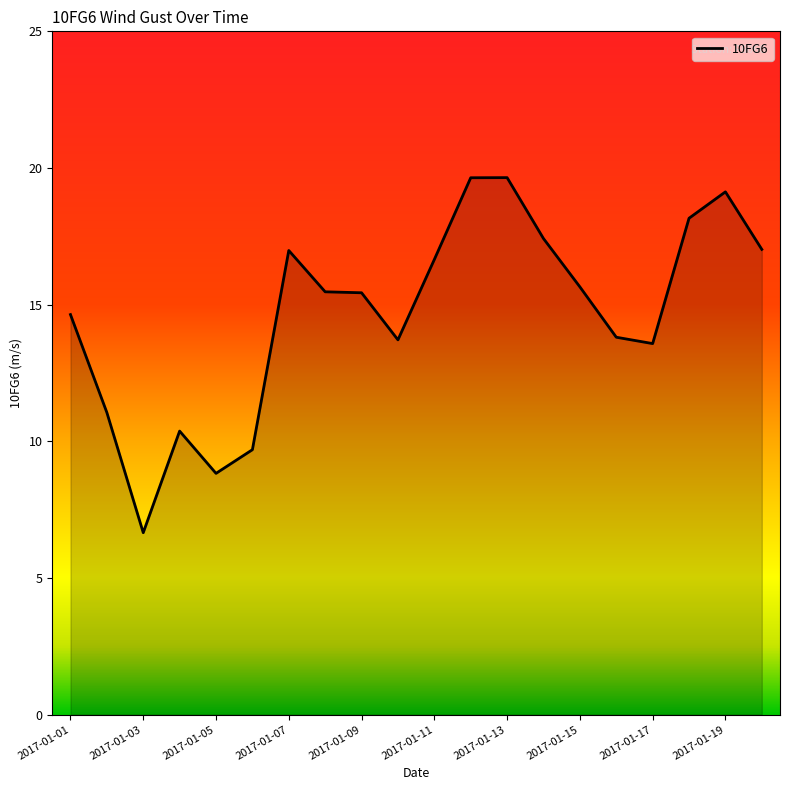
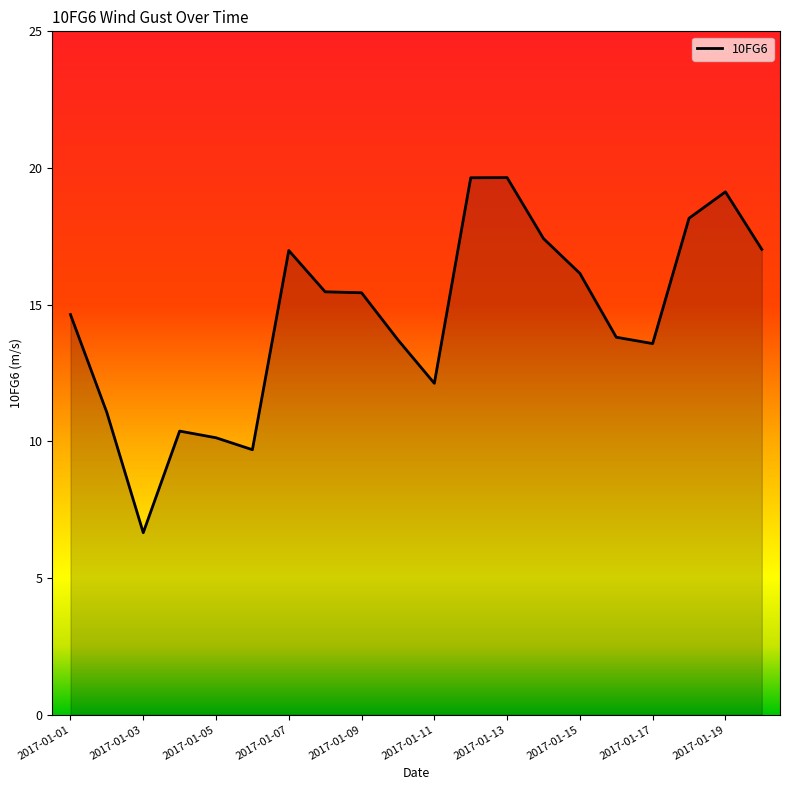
2017-01-05: 8.8 -> 10.1
2017-01-11: 16.7 -> 12.1
2017-01-15: 15.6 -> 16.1
